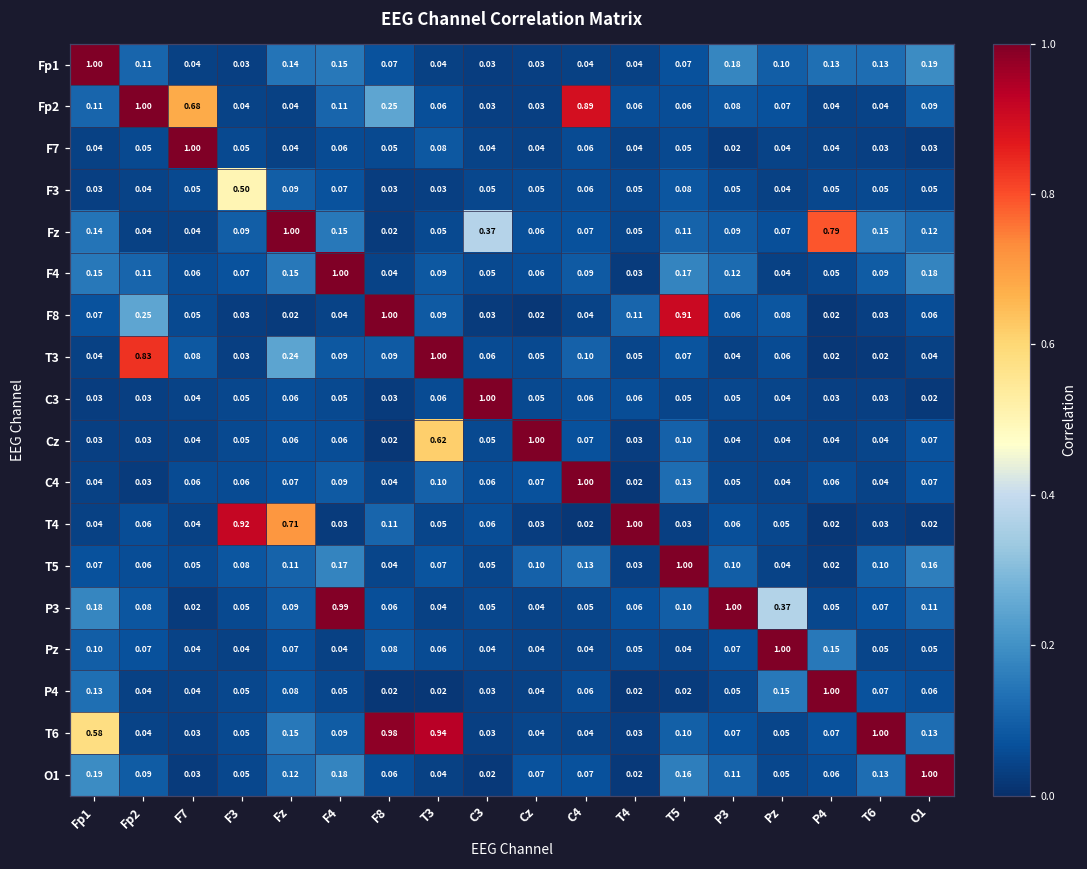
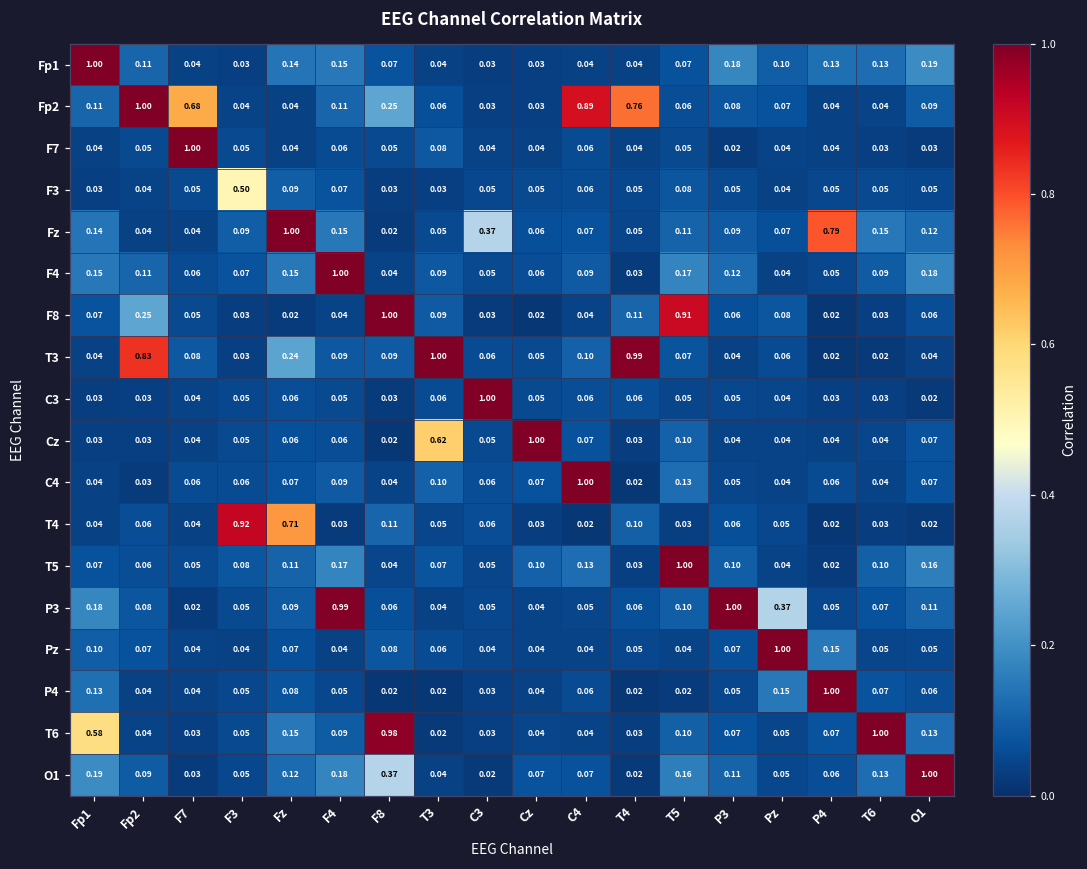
Fp2, T4: 0.06 -> 0.76
T3, T4: 0.05 -> 0.99
T4, T4: 1.00 -> 0.10
T6, T3: 0.94 -> 0.02
O1, F8: 0.06 -> 0.37
